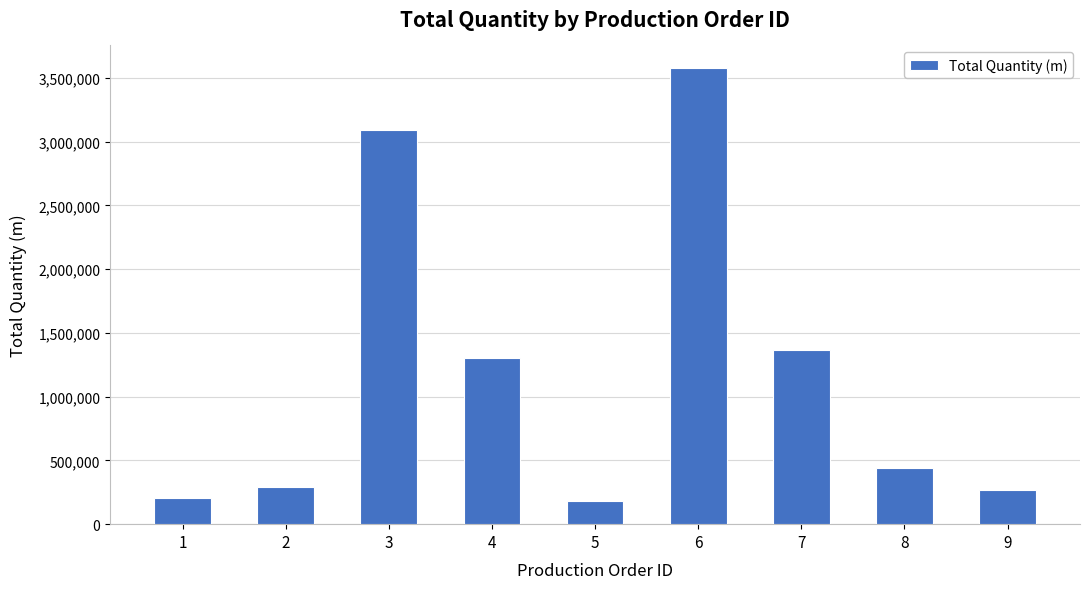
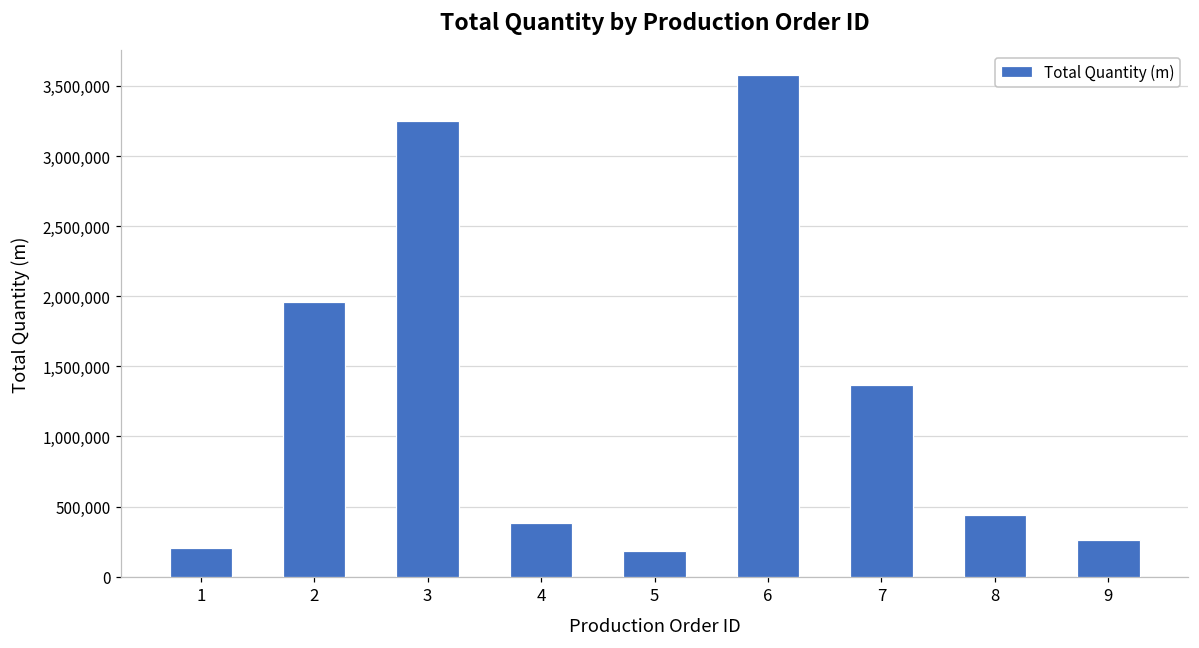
2: 290,000 -> 1,960,000
3: 3,090,000 -> 3,250,000
4: 1,300,000 -> 380,000
